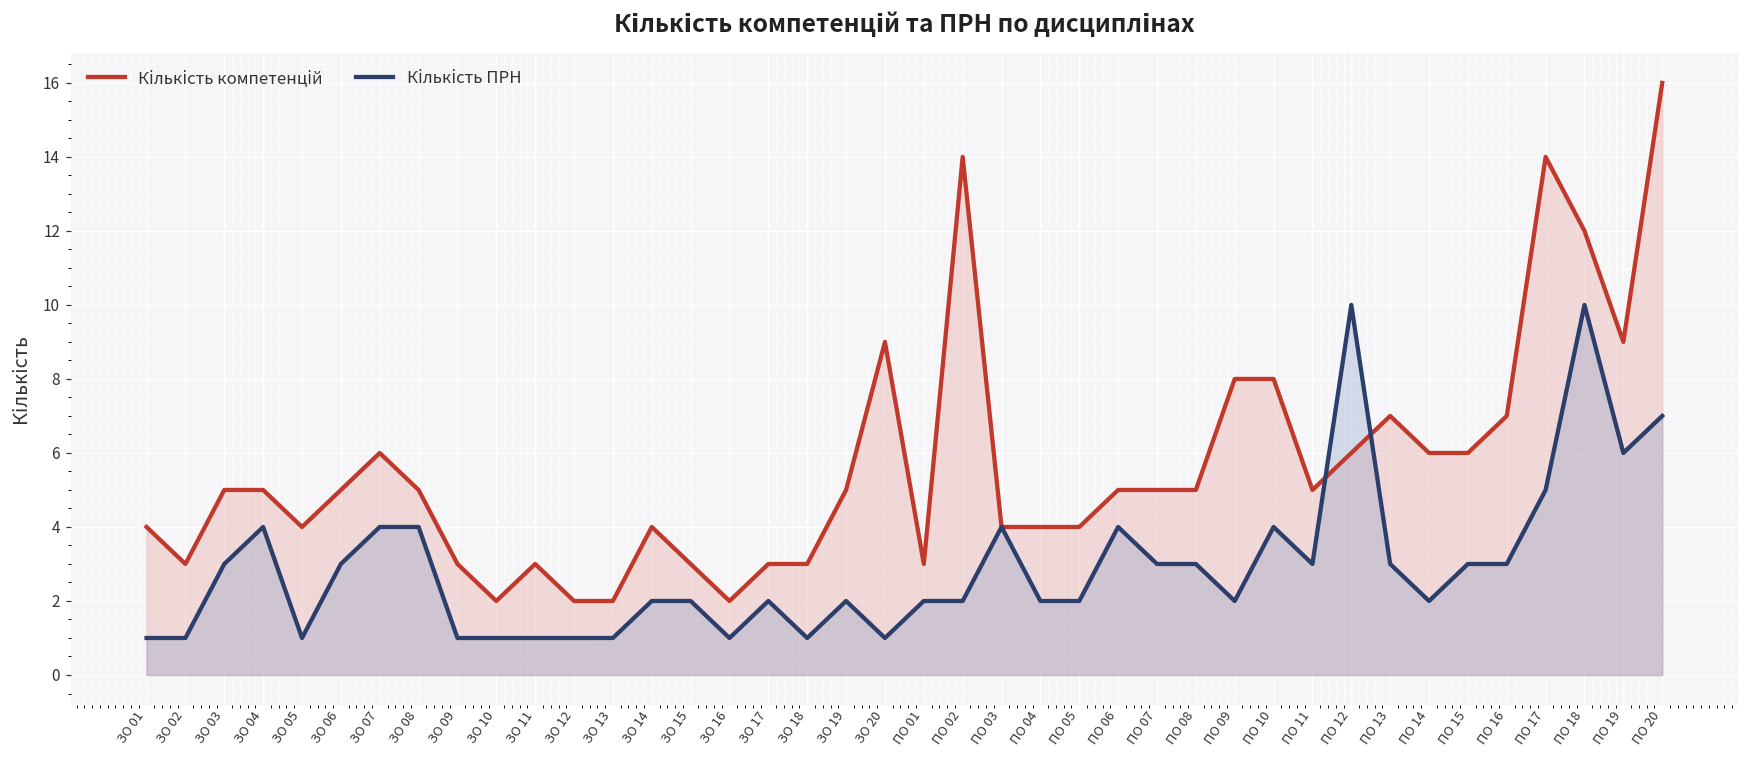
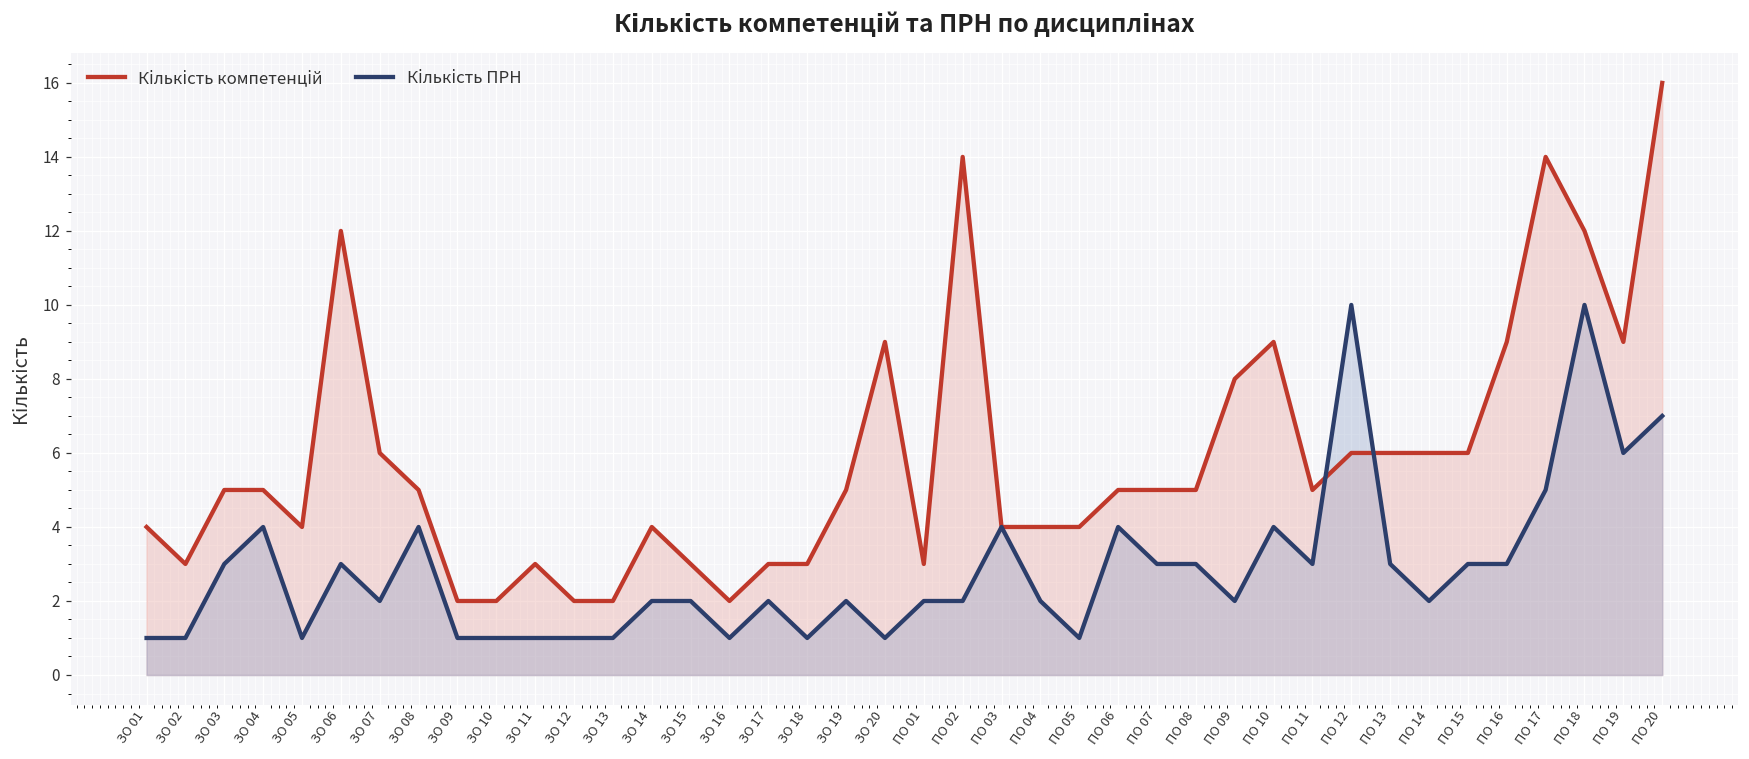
Кількість компетенцій, ЗО 06: 5 -> 12
Кількість ПРН, ЗО 07: 4 -> 2
Кількість компетенцій, ЗО 09: 3 -> 2
Кількість ПРН, ПО 05: 2 -> 1
Кількість компетенцій, ПО 10: 8 -> 9
Кількість компетенцій, ПО 13: 7 -> 6
Кількість компетенцій, ПО 16: 7 -> 9
